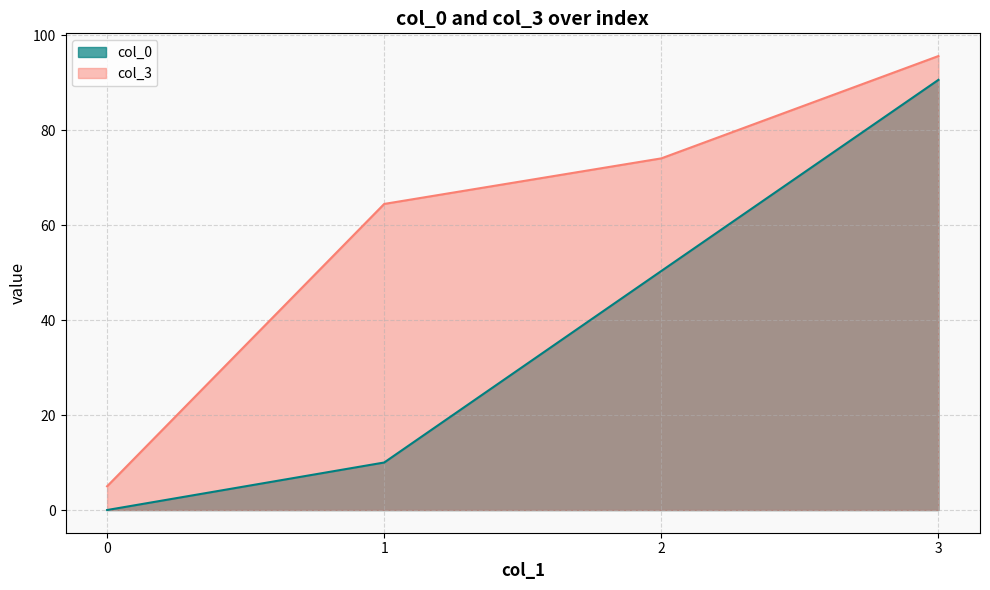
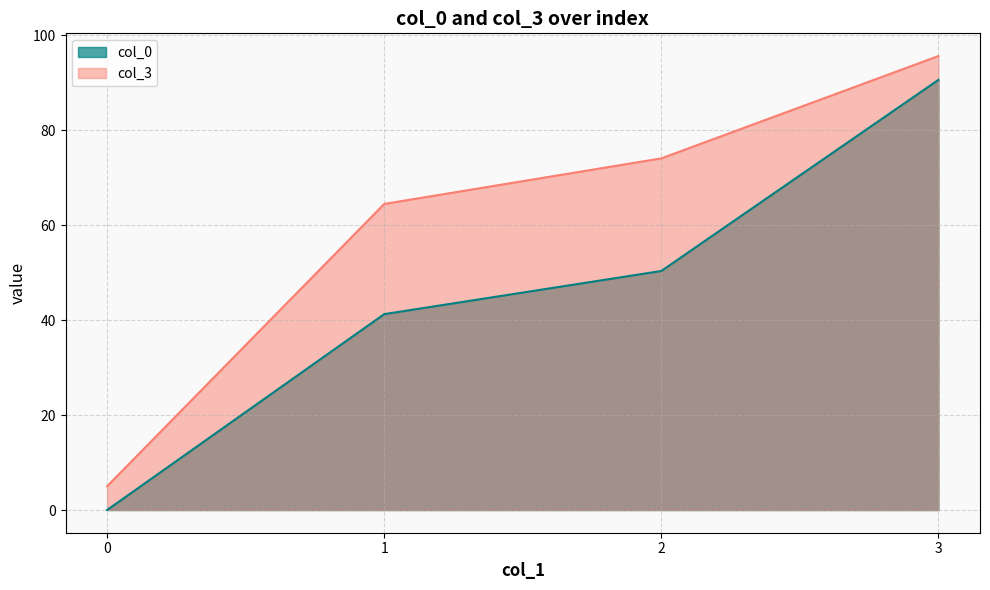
col_0, 1: 10 -> 41
